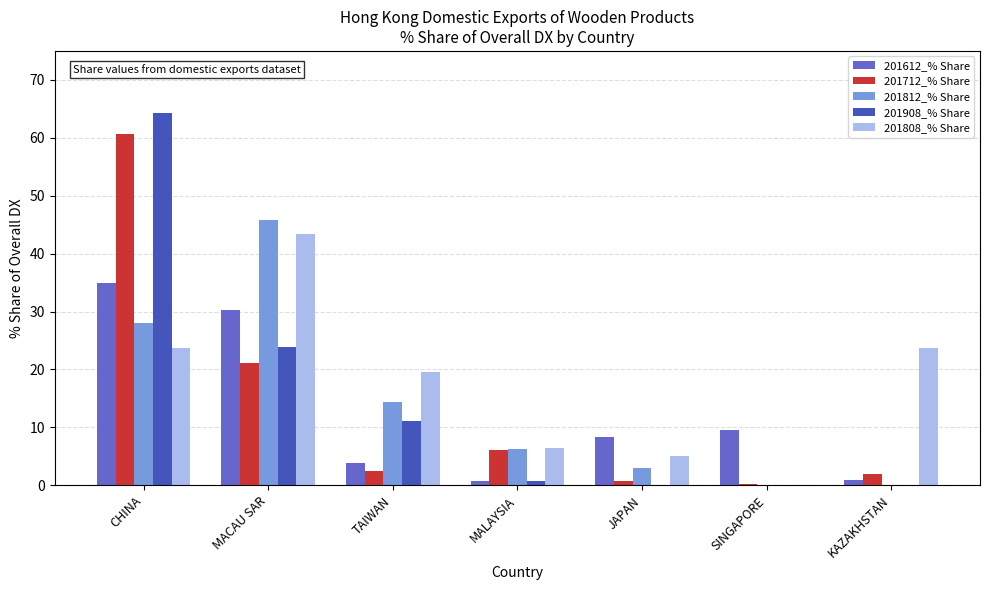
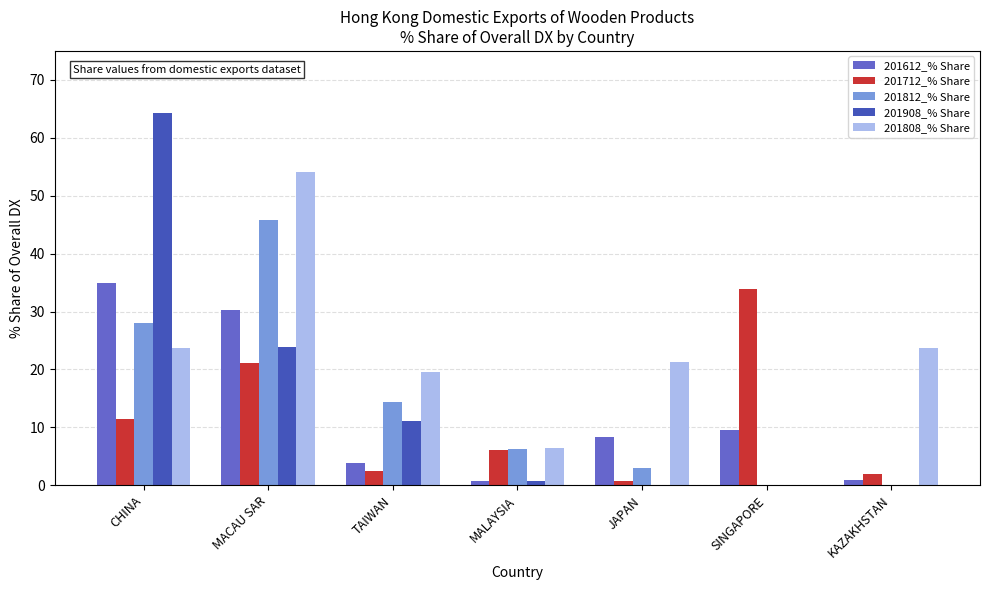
201712_% Share, CHINA: 61 -> 11
201808_% Share, MACAU SAR: 43 -> 54
201808_% Share, JAPAN: 5 -> 21
201712_% Share, SINGAPORE: 0 -> 34
